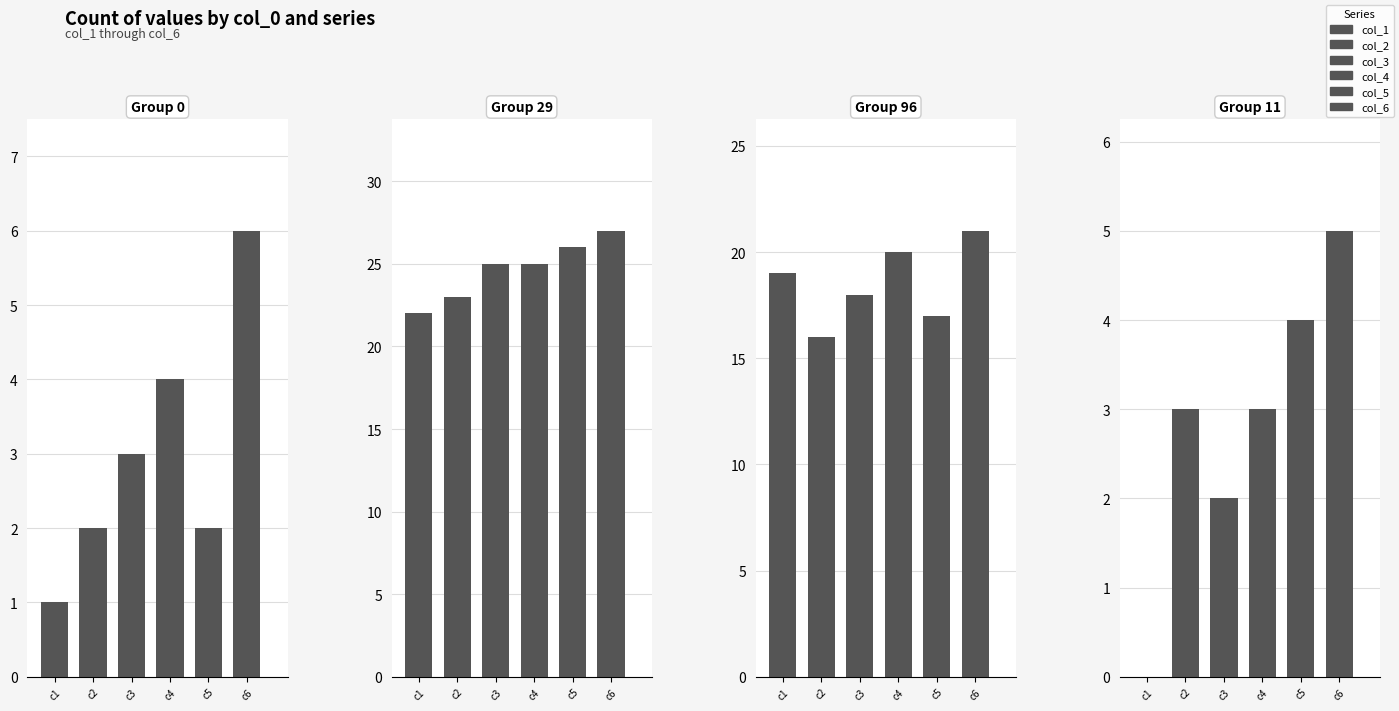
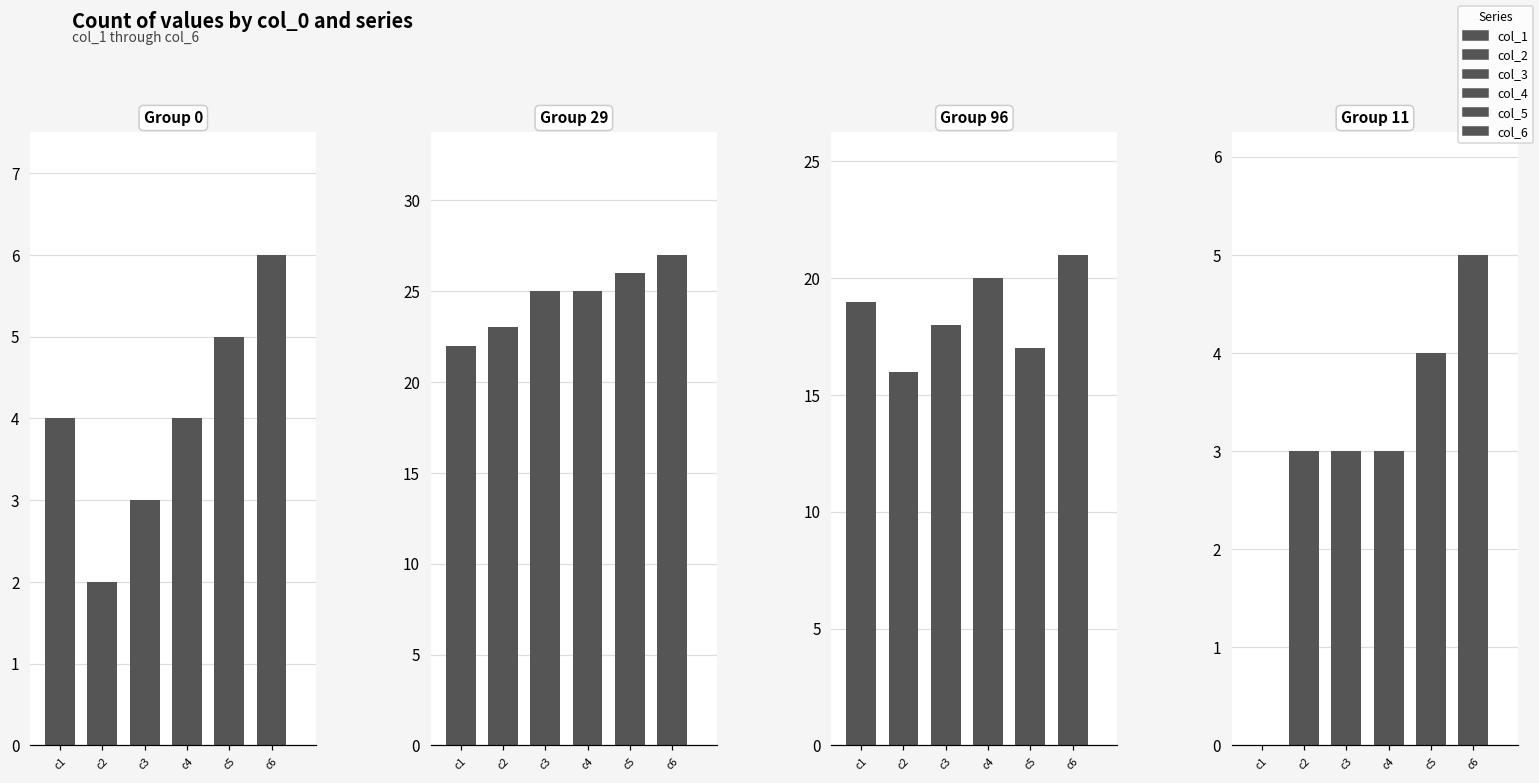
Group 0, c1: 1 -> 4
Group 0, c5: 2 -> 5
Group 11, c3: 2 -> 3
